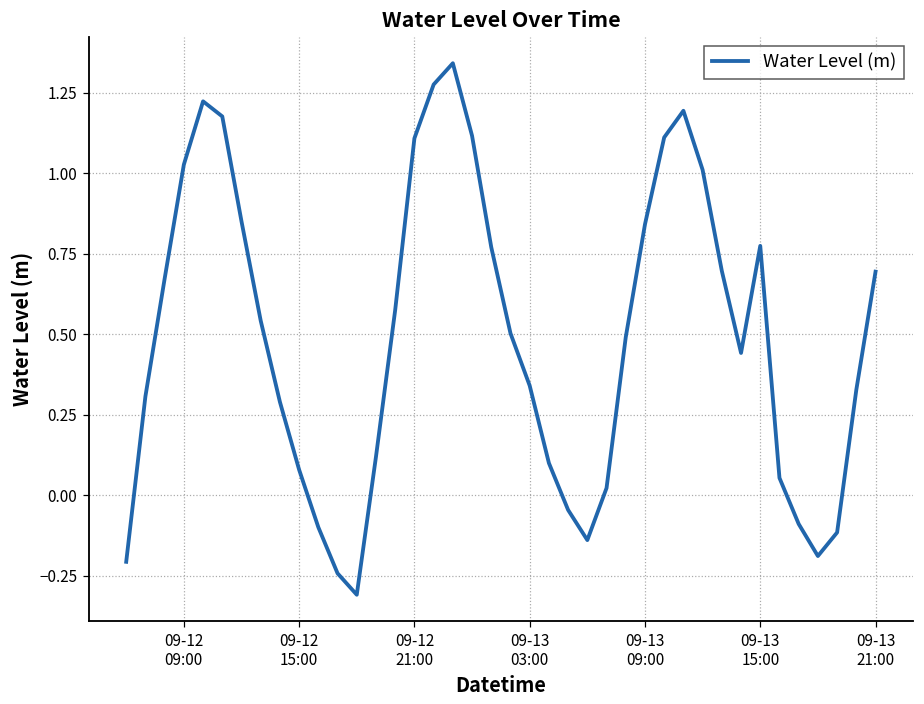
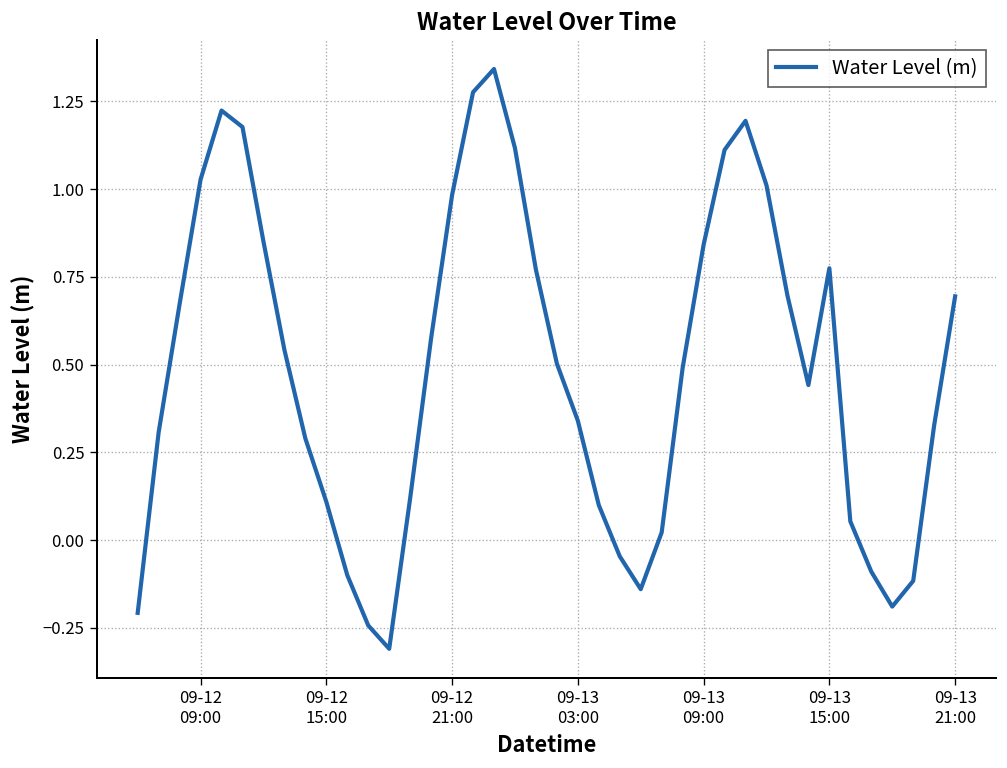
09-12 15:00: 0.08 -> 0.11
09-12 21:00: 1.11 -> 0.98
